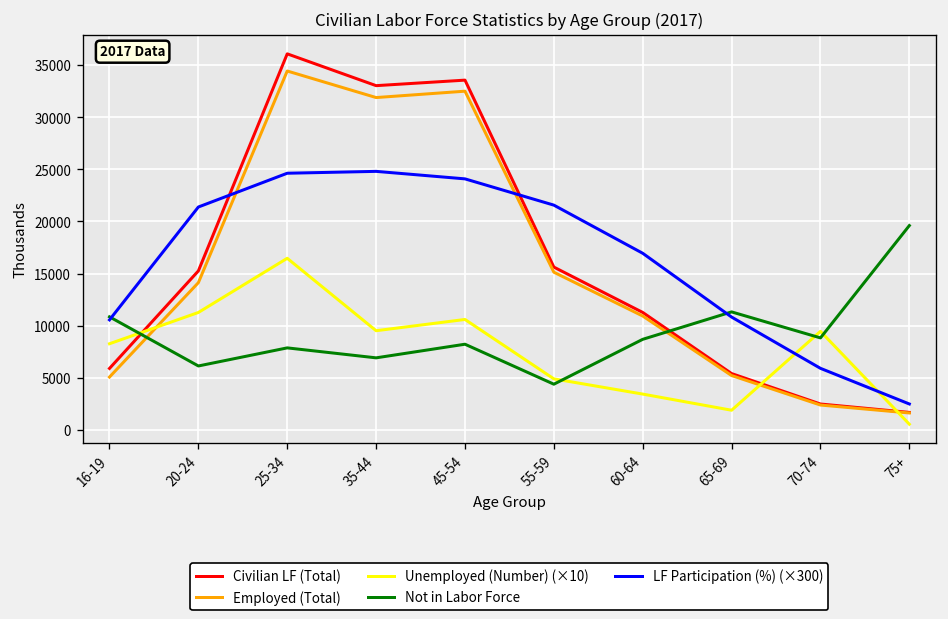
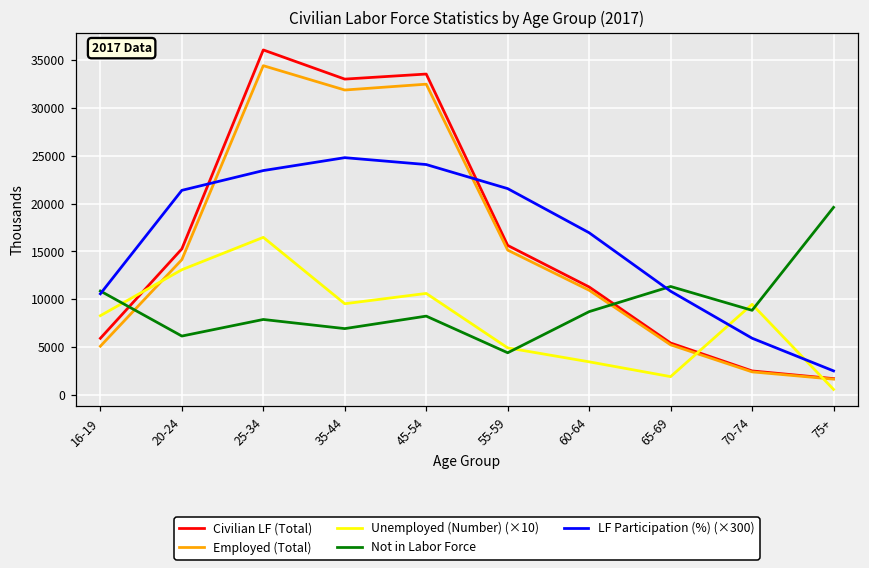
Unemployed (Number) (×10), 20-24: 11000 -> 13000
LF Participation (%) (×300), 25-34: 25000 -> 23000
